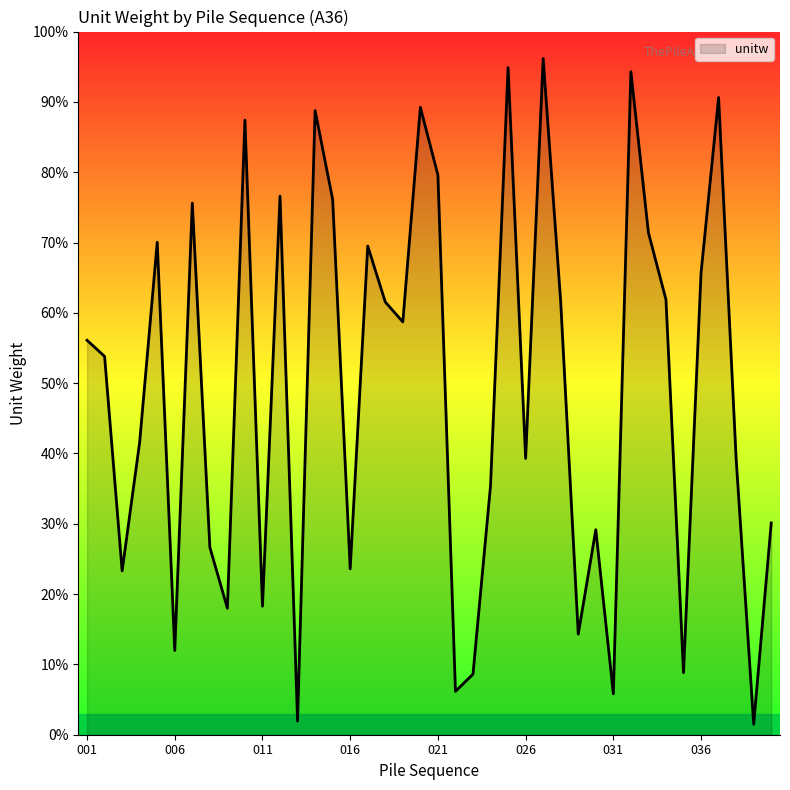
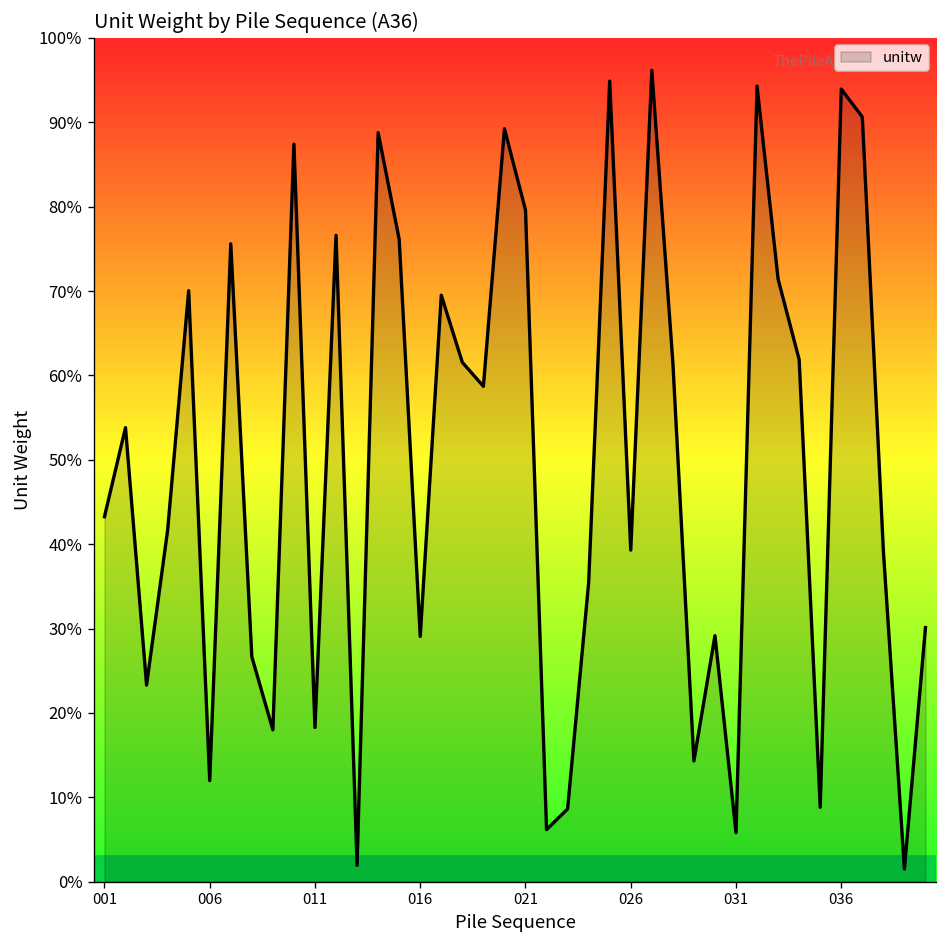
001: 56% -> 43%
016: 24% -> 29%
036: 66% -> 94%
